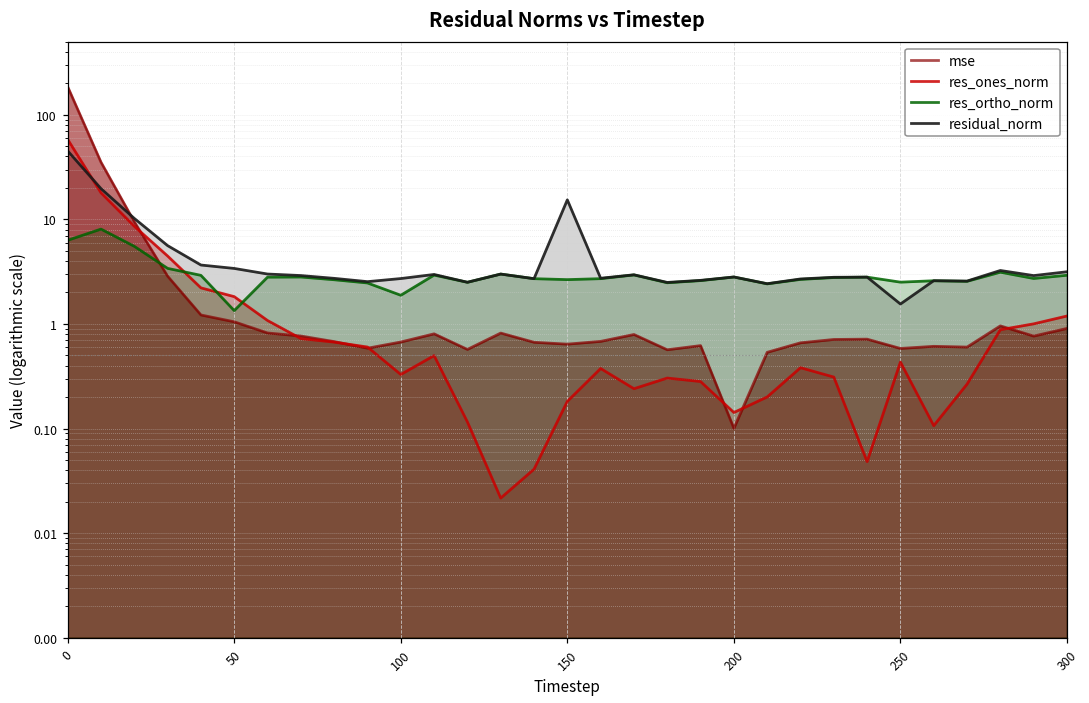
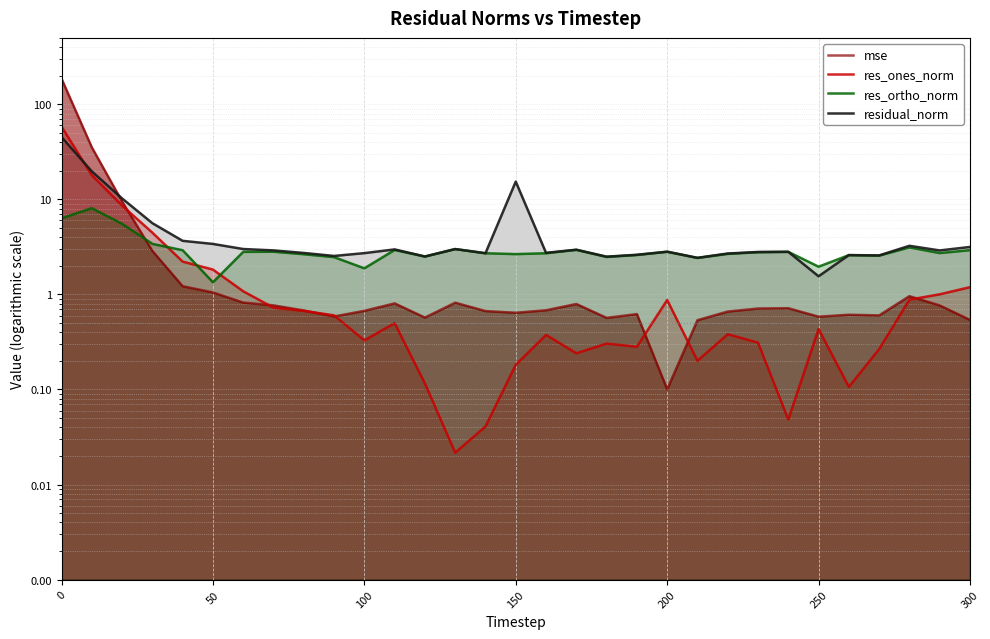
res_ones_norm, 200: 0.14 -> 0.9
res_ortho_norm, 250: 2.5 -> 2.0
mse, 300: 0.9 -> 0.5
